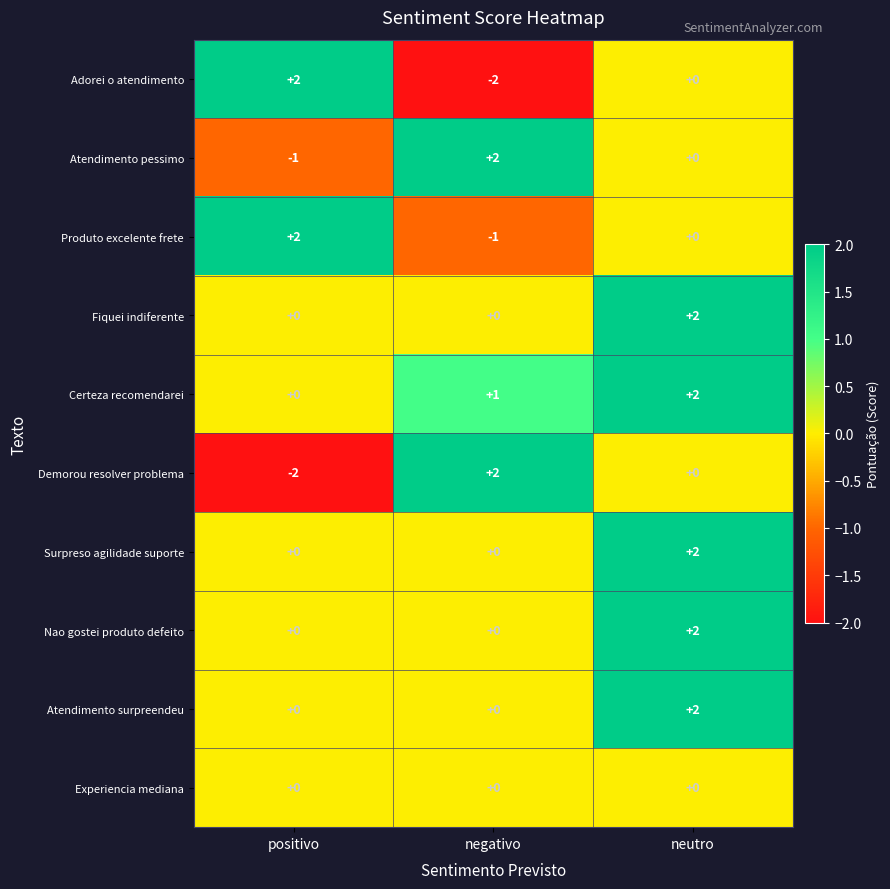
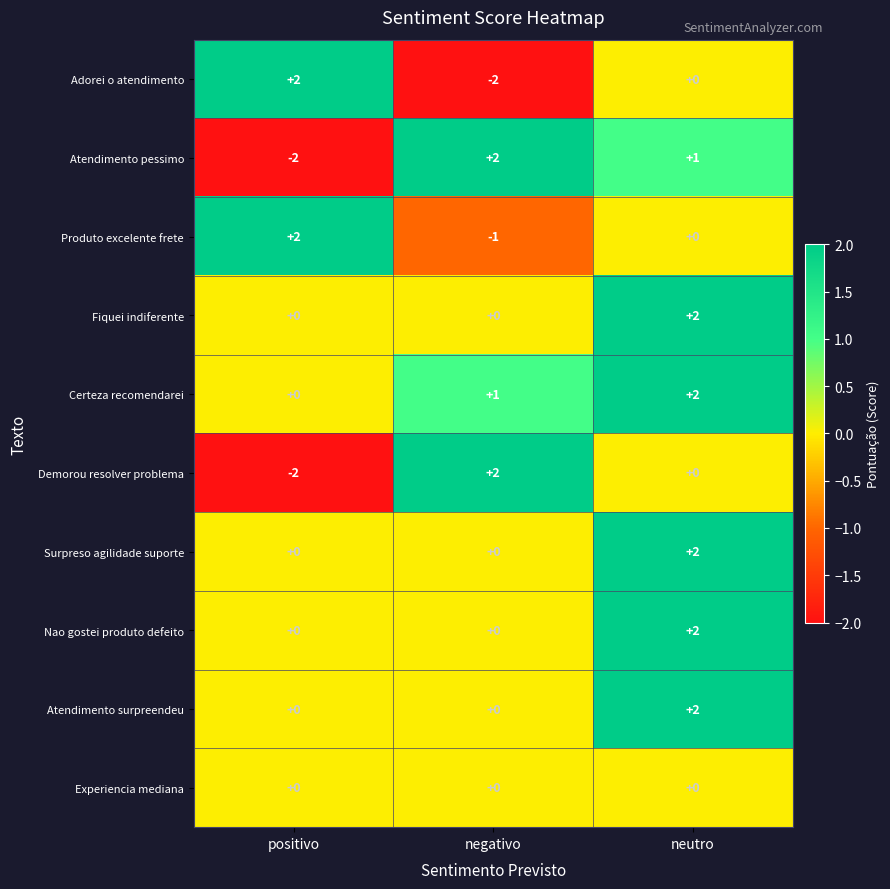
Atendimento pessimo, positivo: -1 -> -2
Atendimento pessimo, neutro: +0 -> +1
